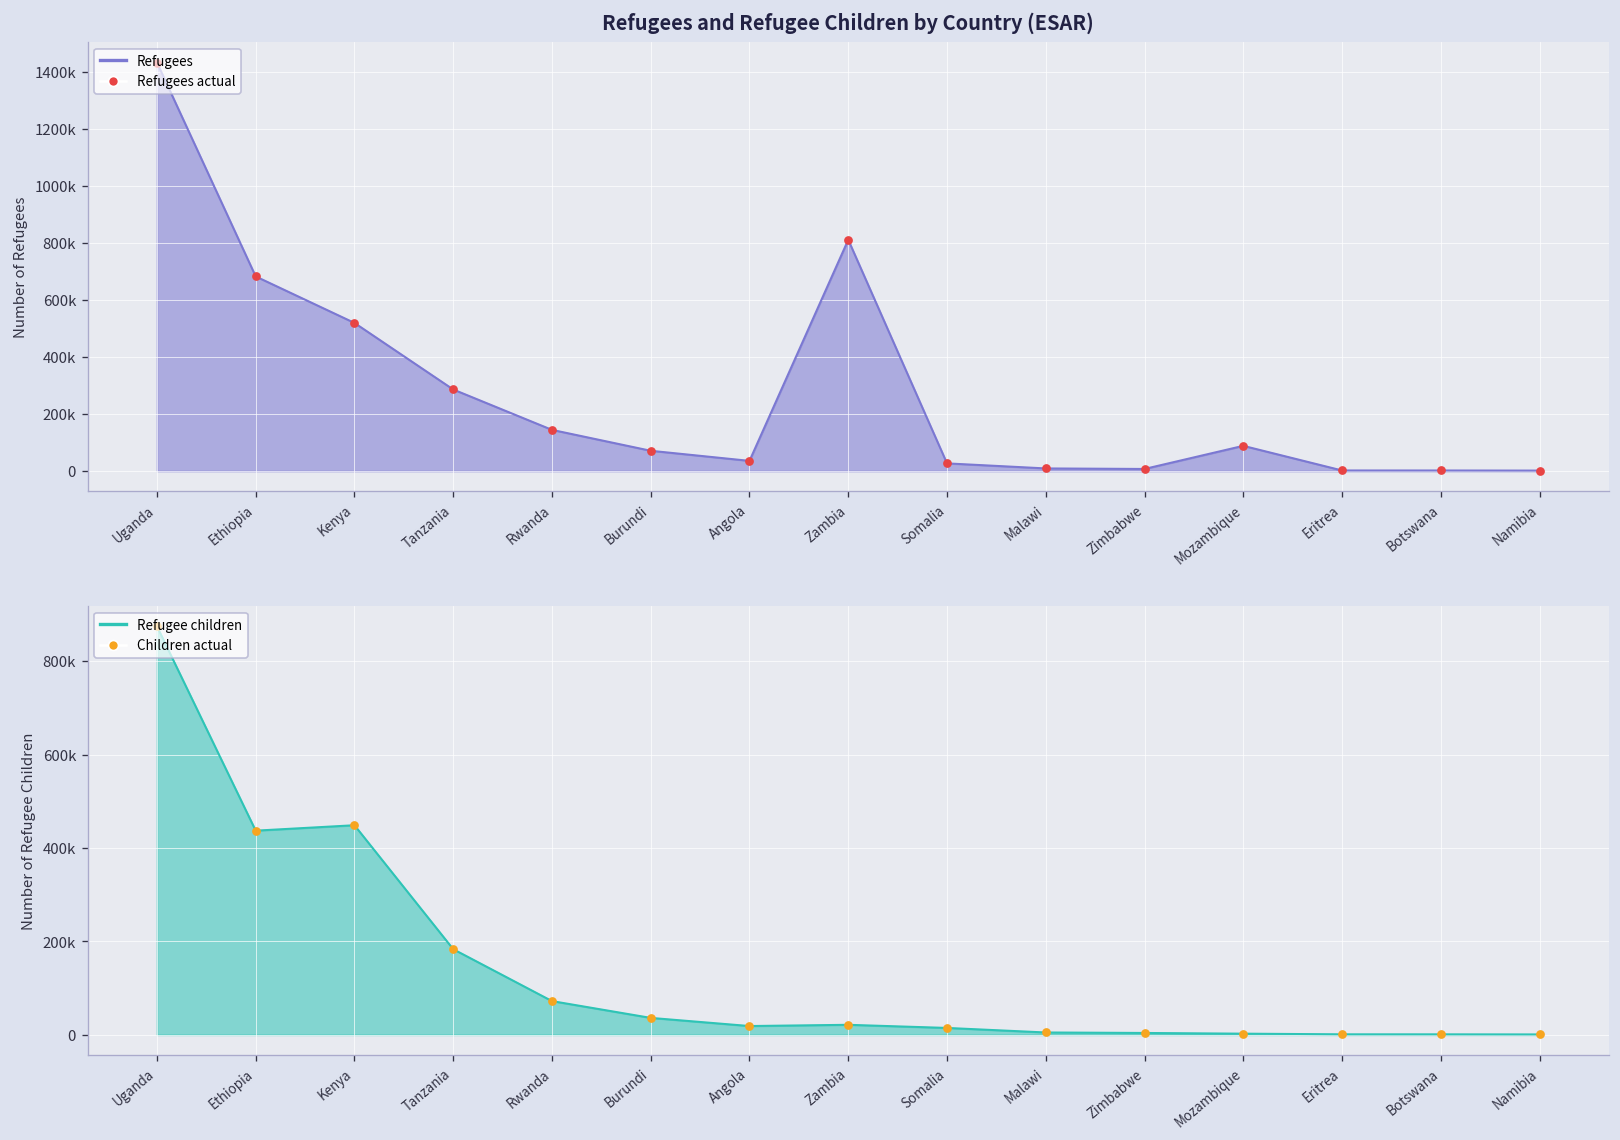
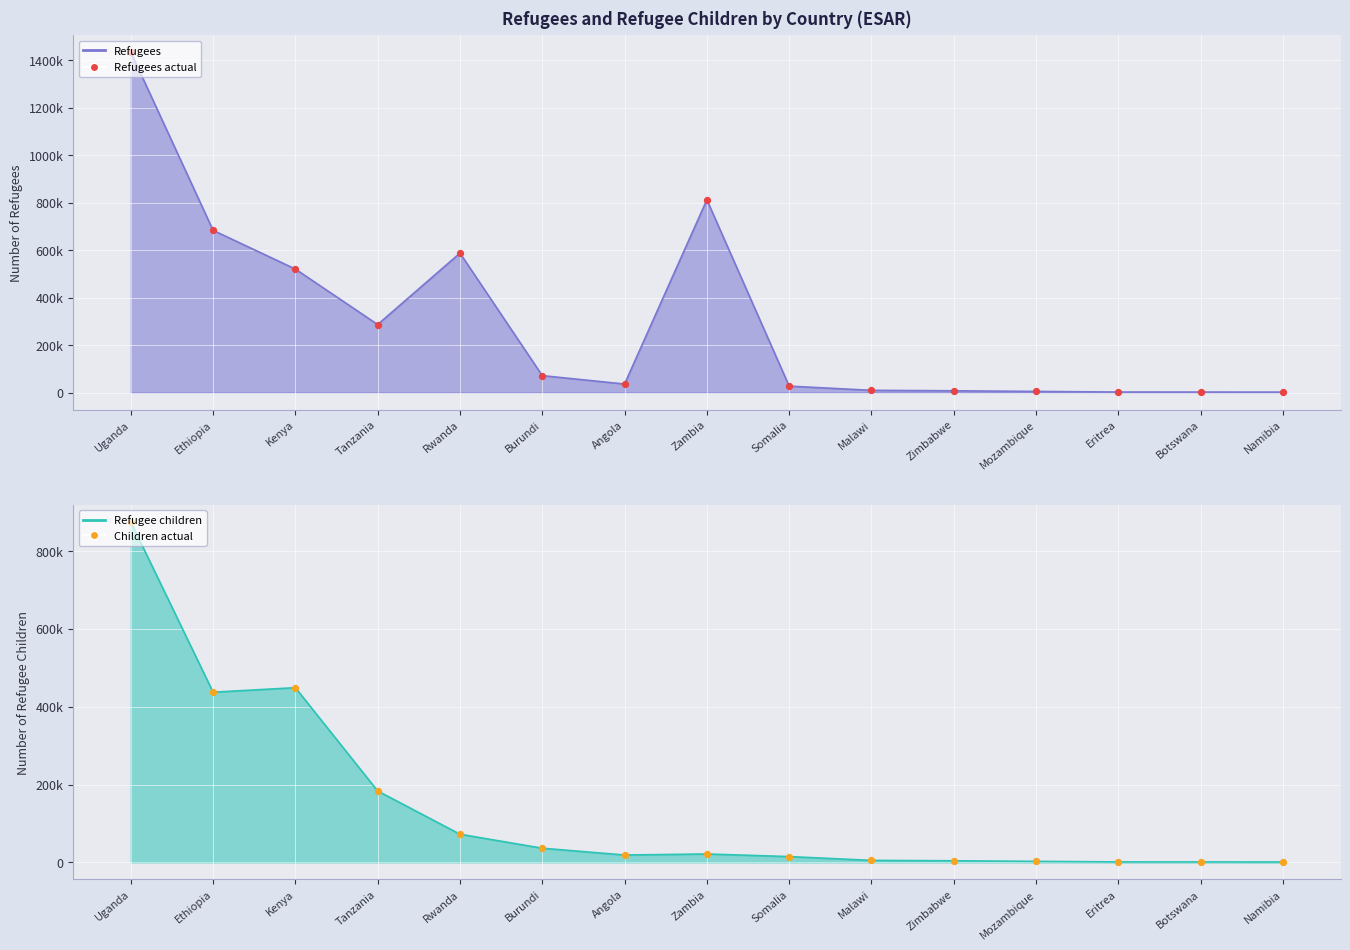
Refugees and Refugee Children by Country (ESAR), Rwanda: 140000 -> 590000
Refugees and Refugee Children by Country (ESAR), Mozambique: 90000 -> 0
